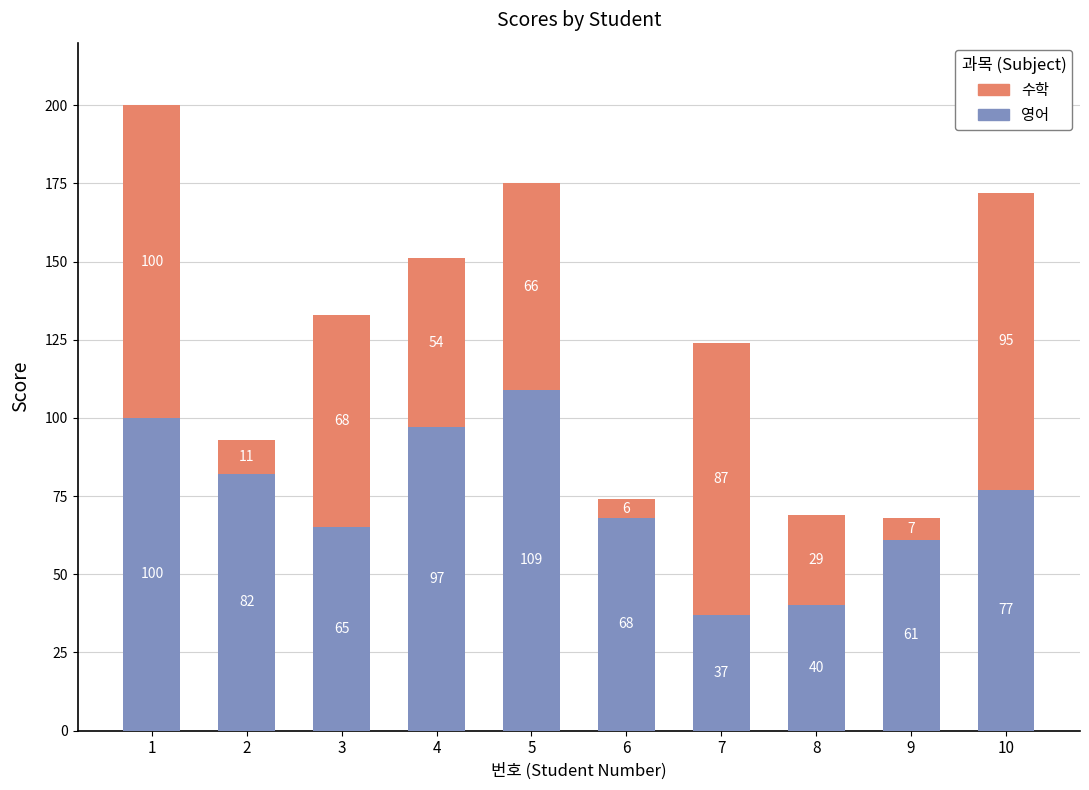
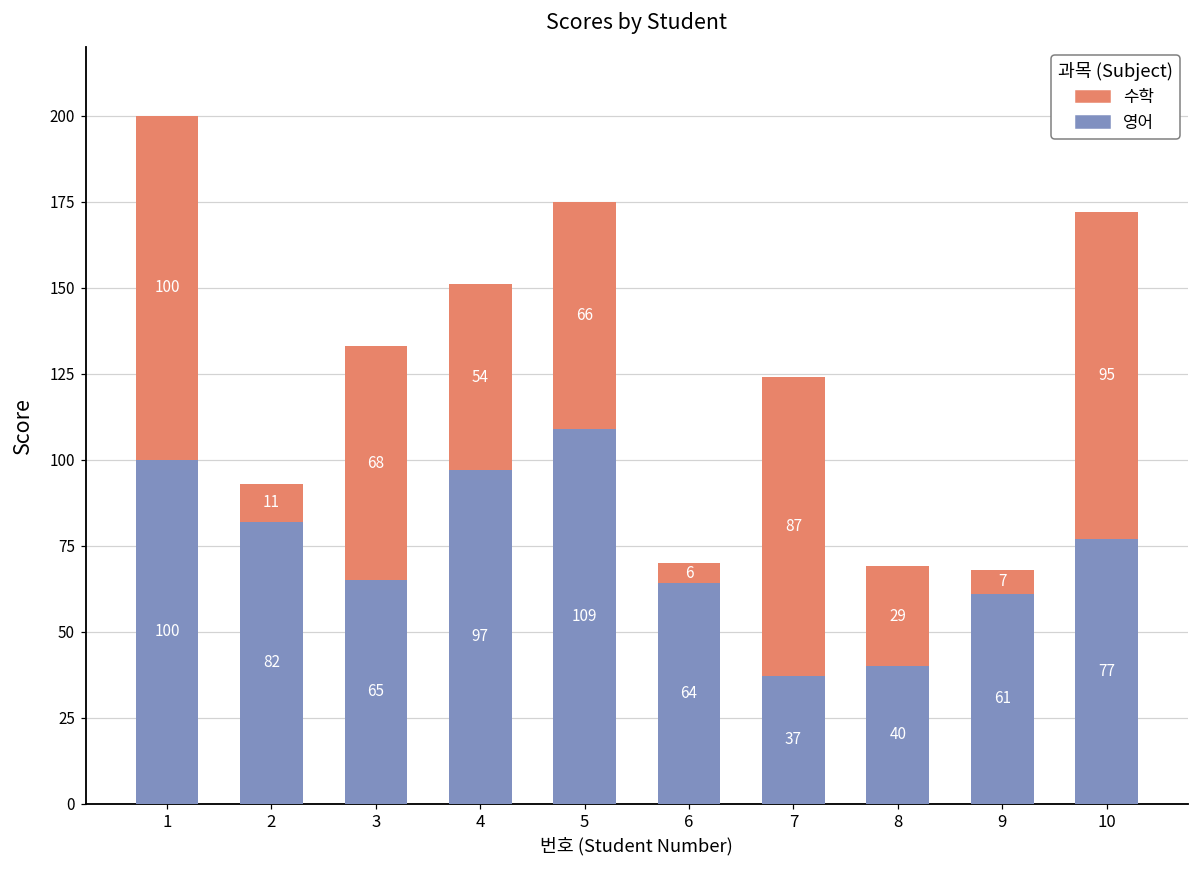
영어, 6: 68 -> 64
